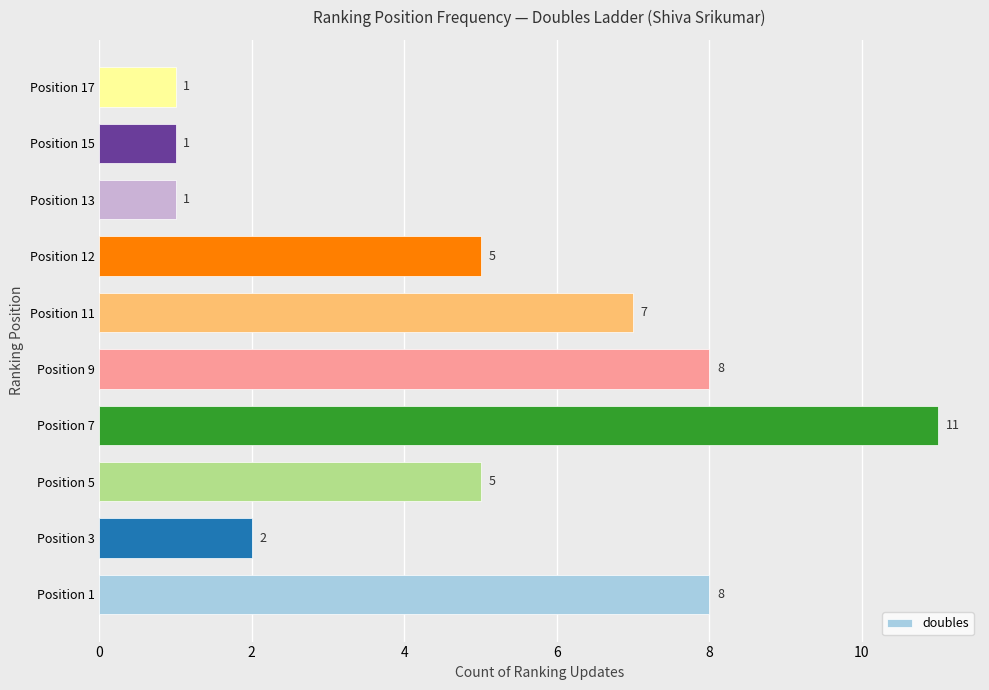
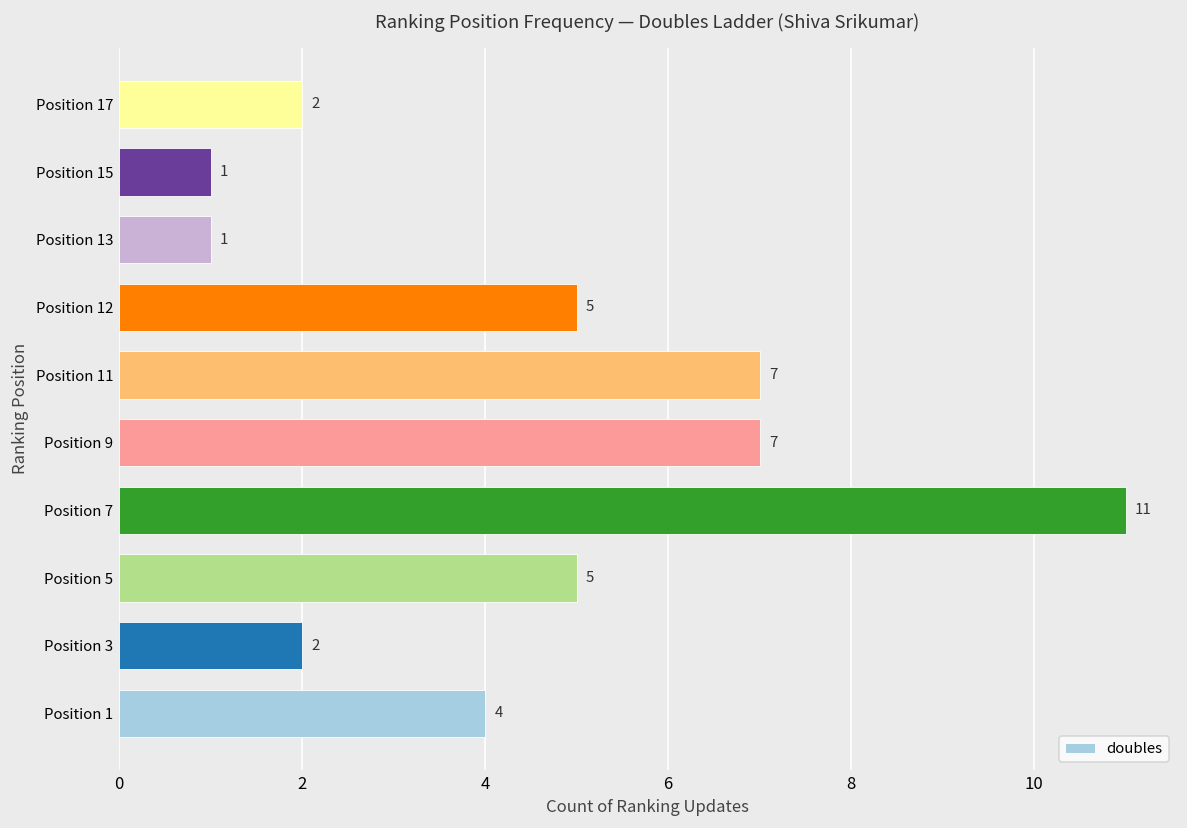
Position 17: 1 -> 2
Position 9: 8 -> 7
Position 1: 8 -> 4
